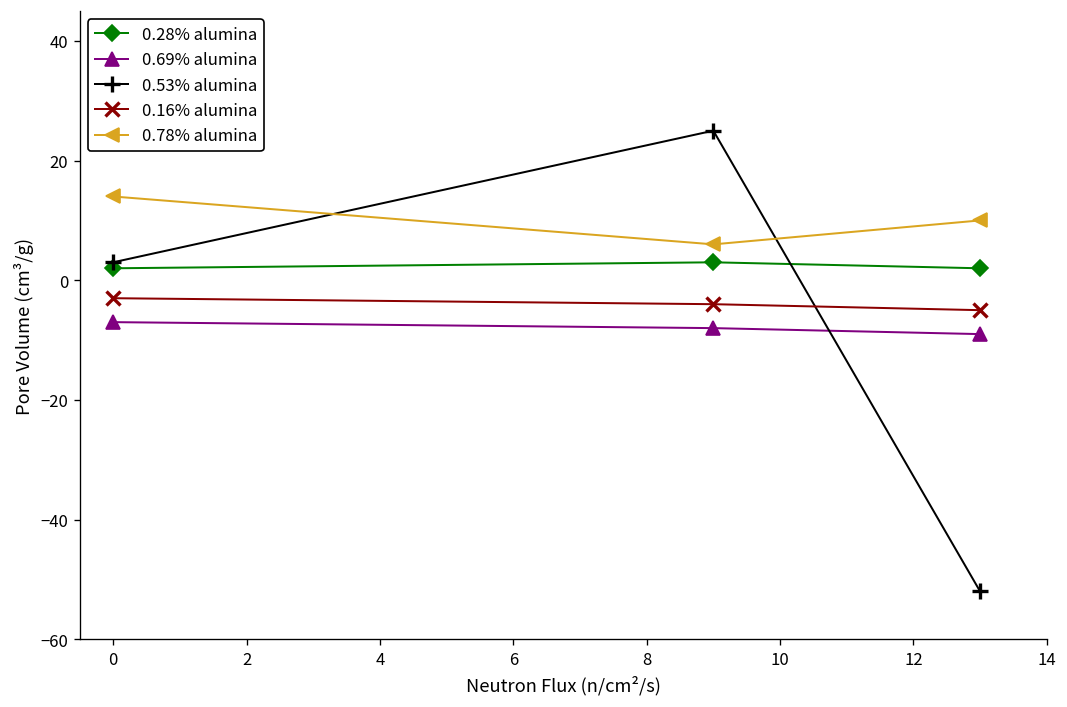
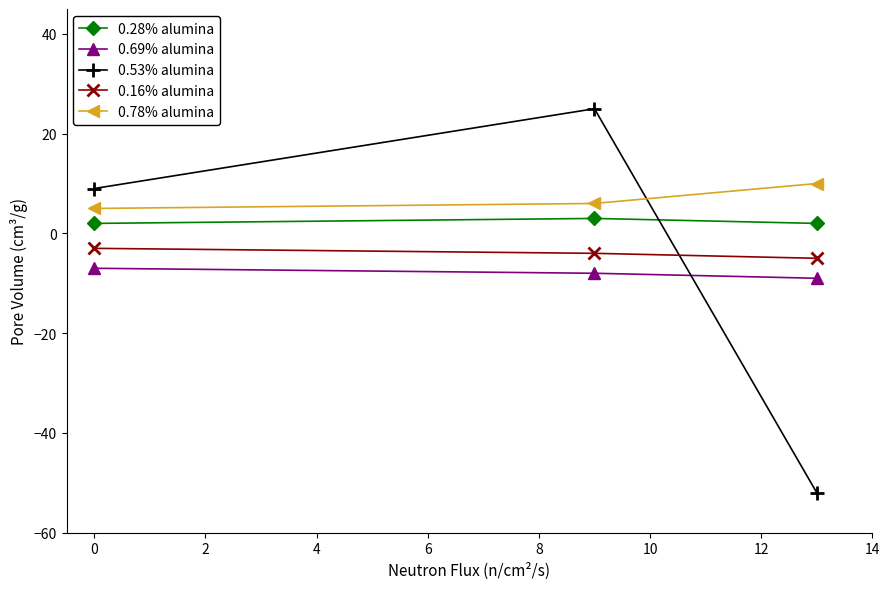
0.53% alumina, 0: 3 -> 9
0.78% alumina, 0: 14 -> 5
